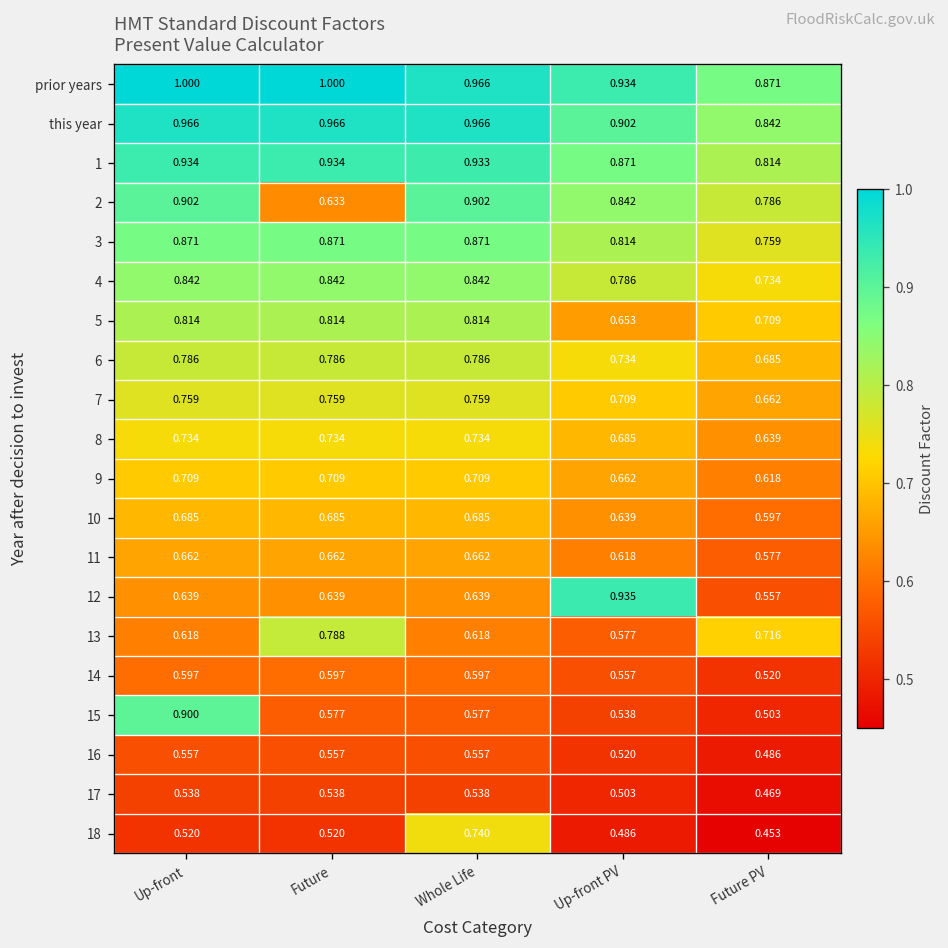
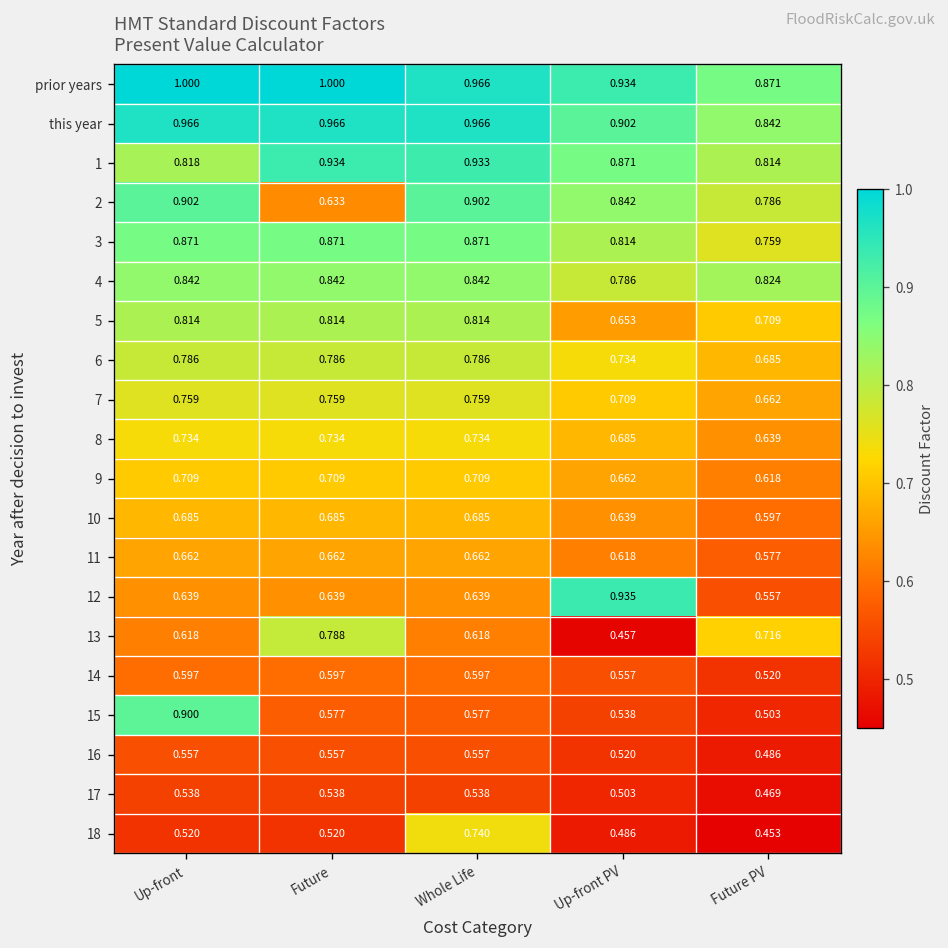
1, Up-front: 0.934 -> 0.818
4, Future PV: 0.734 -> 0.824
13, Up-front PV: 0.577 -> 0.457
